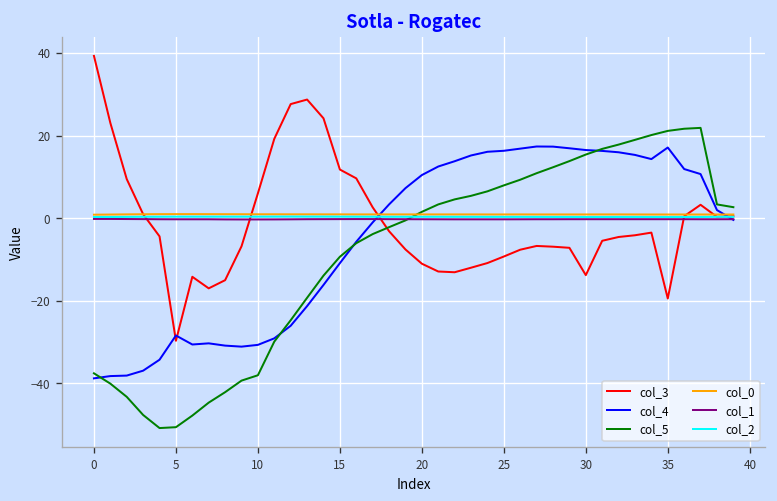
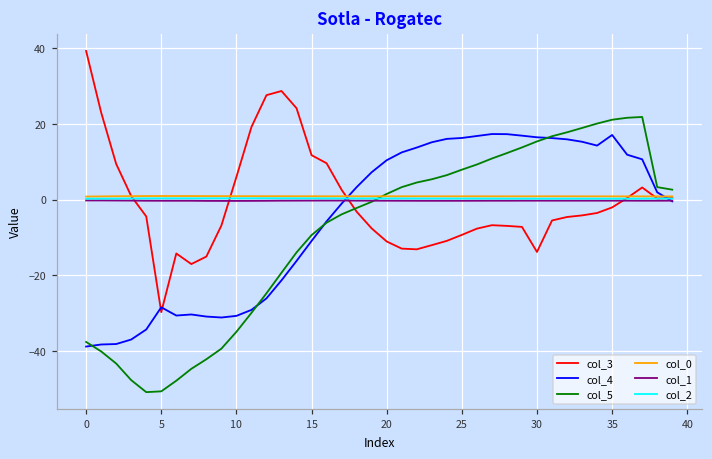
col_5, 10: -38 -> -35
col_3, 35: -19 -> -2
